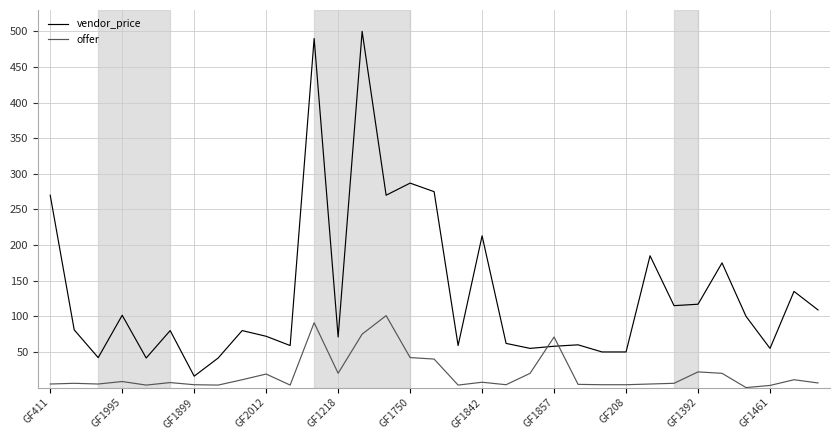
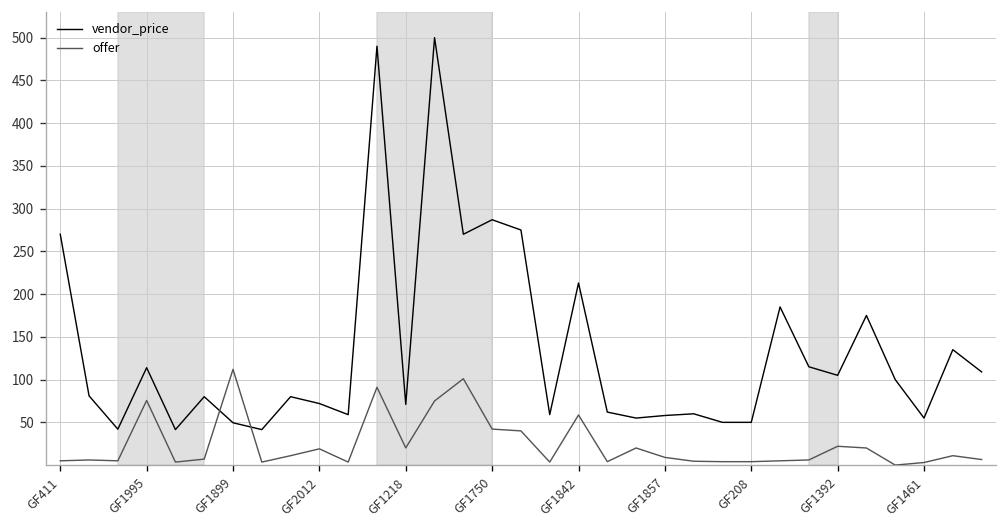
vendor_price, GF1995: 100 -> 110
offer, GF1995: 10 -> 80
vendor_price, GF1899: 20 -> 50
offer, GF1899: 0 -> 110
offer, GF1842: 10 -> 60
offer, GF1857: 70 -> 10
vendor_price, GF1392: 120 -> 110
